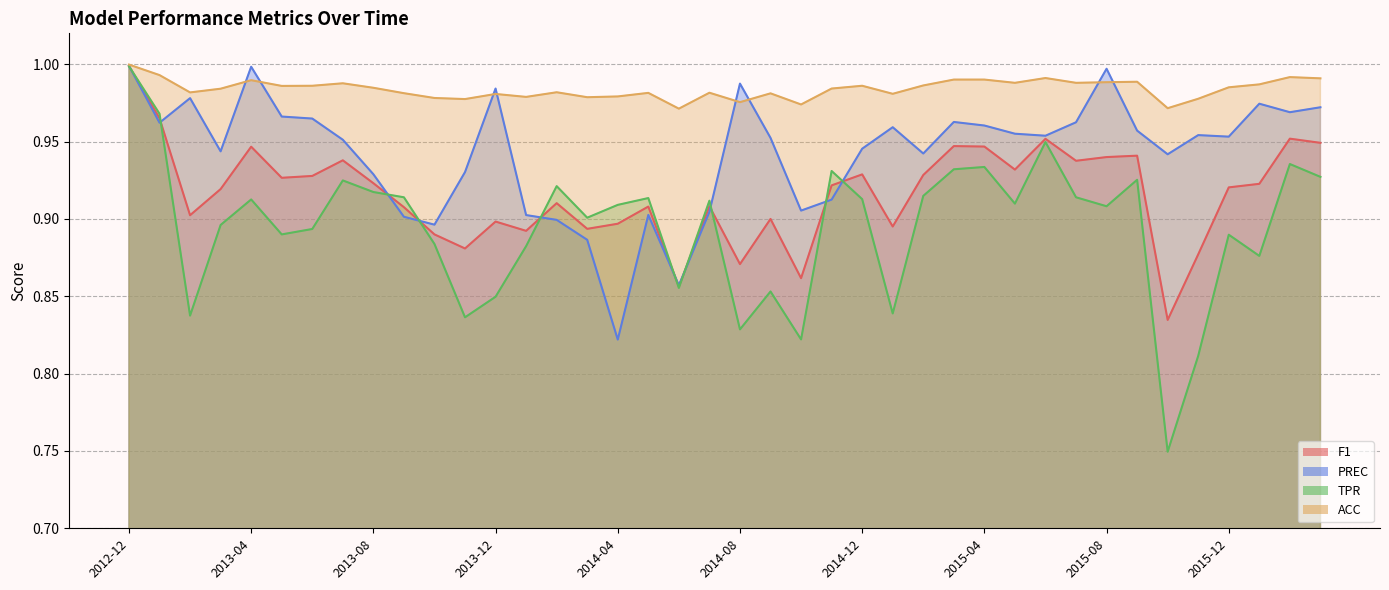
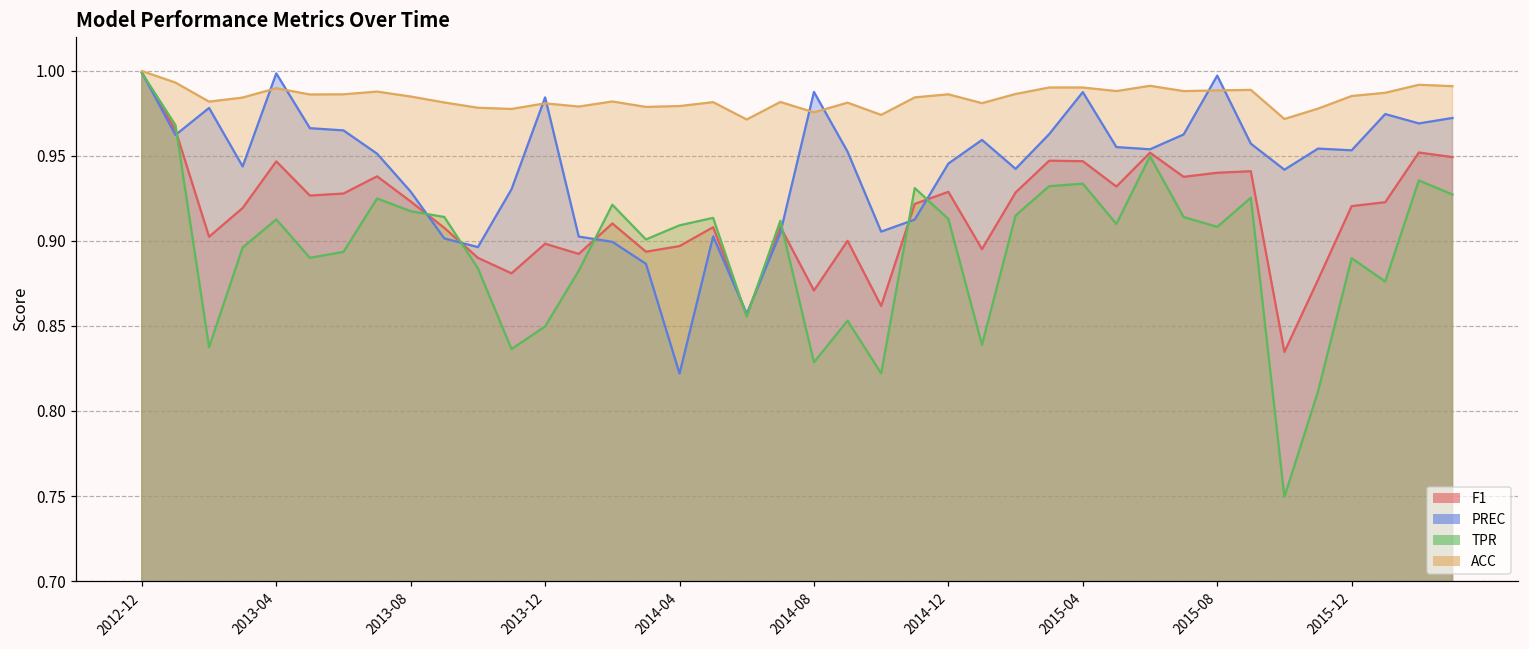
PREC, 2015-04: 0.960 -> 0.987
